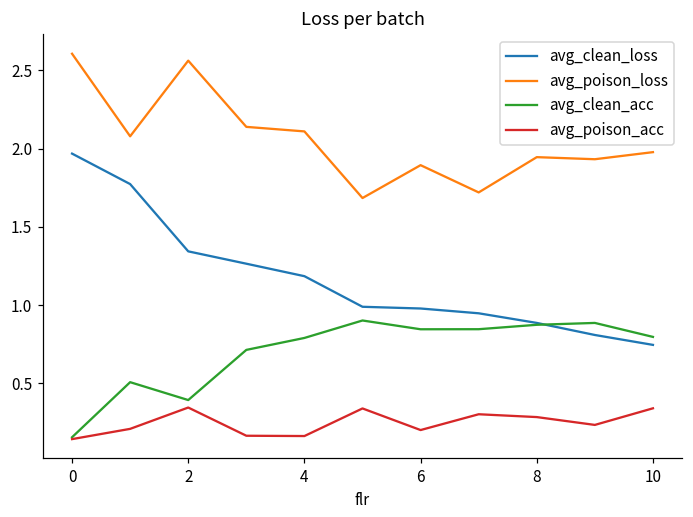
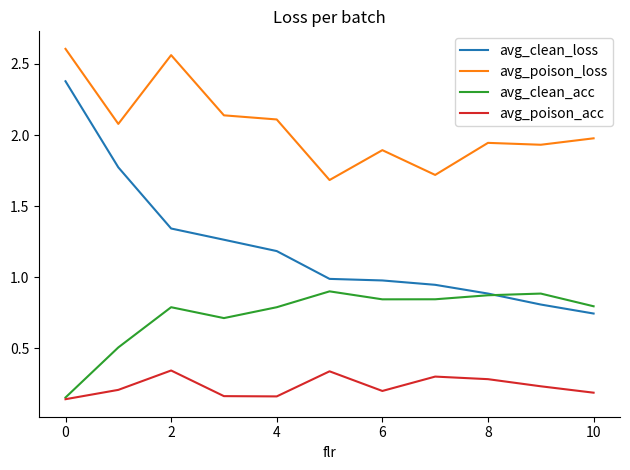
avg_clean_loss, 0: 1.97 -> 2.38
avg_clean_acc, 2: 0.39 -> 0.79
avg_poison_acc, 10: 0.34 -> 0.19
